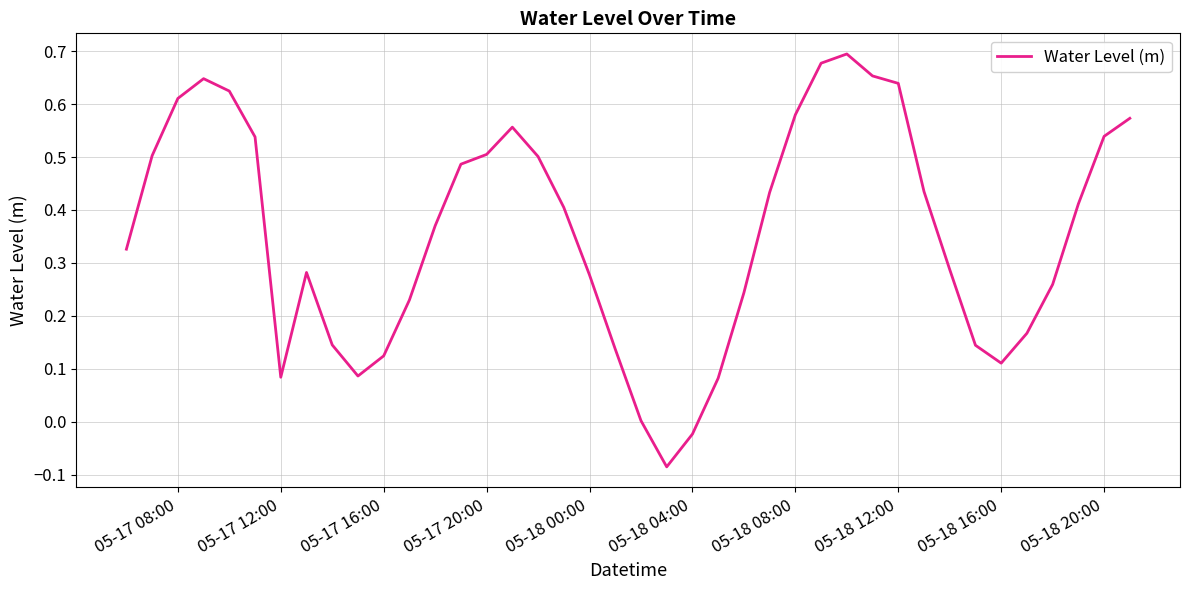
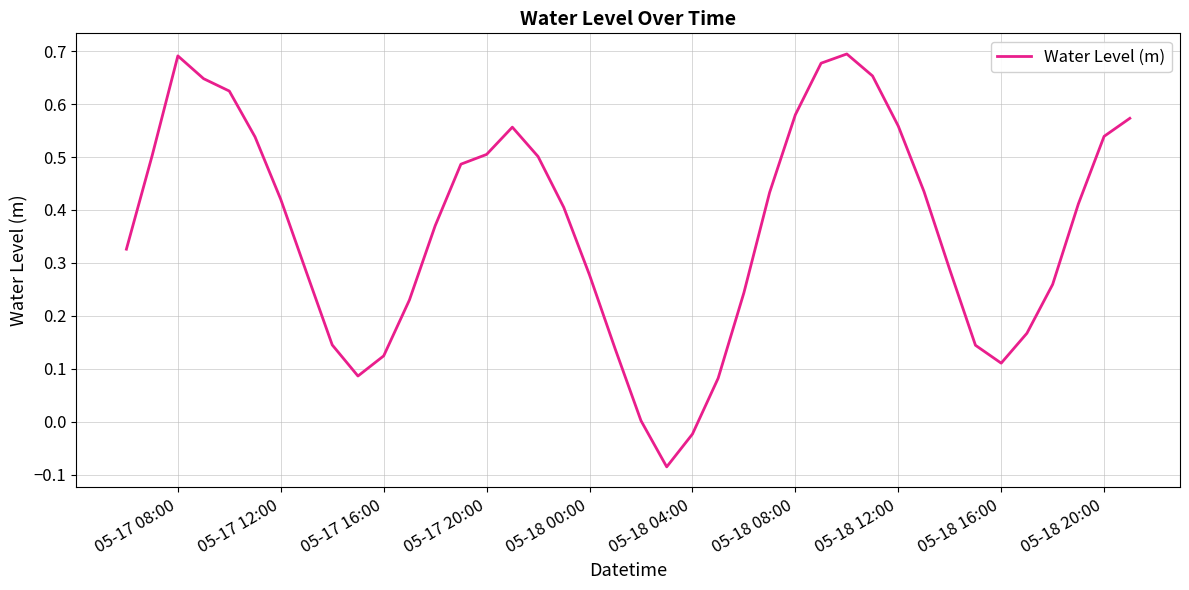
05-17 08:00: 0.61 -> 0.69
05-17 12:00: 0.08 -> 0.42
05-18 12:00: 0.64 -> 0.56
